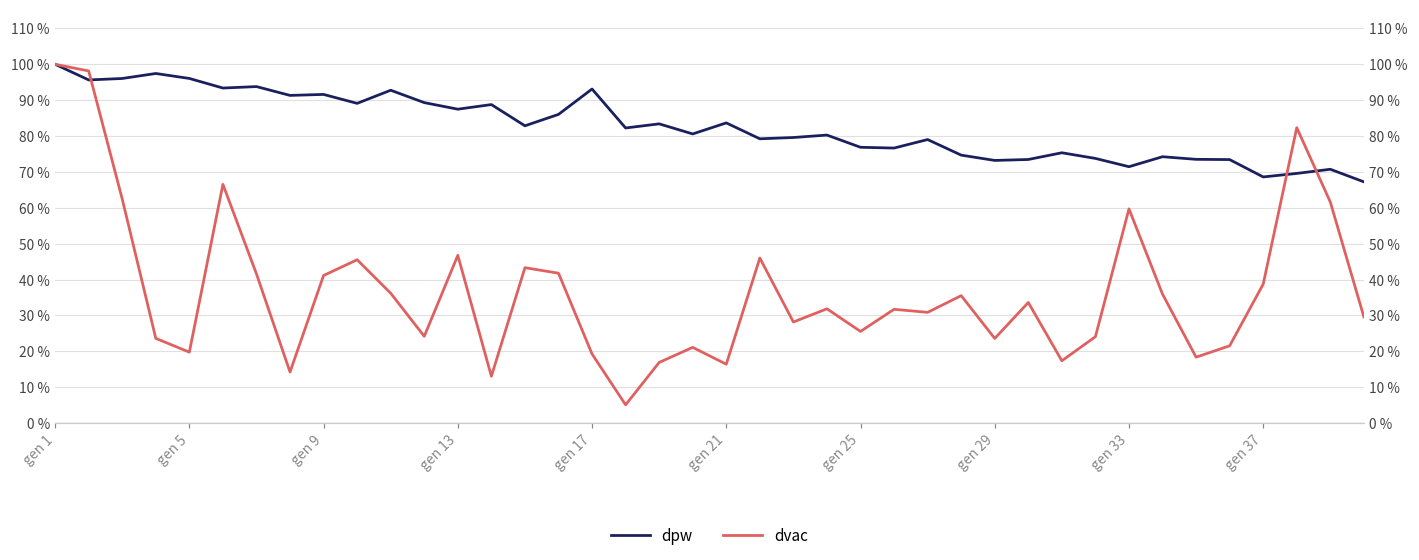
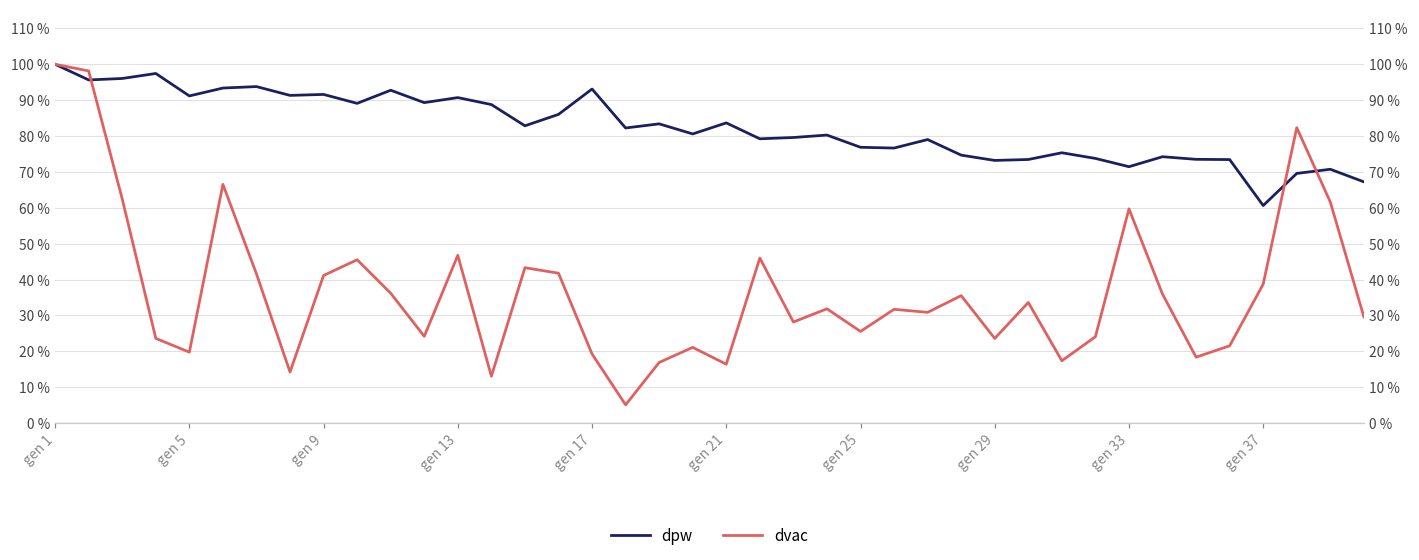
dpw, gen 5: 96 % -> 91 %
dpw, gen 13: 87 % -> 91 %
dpw, gen 37: 69 % -> 61 %
